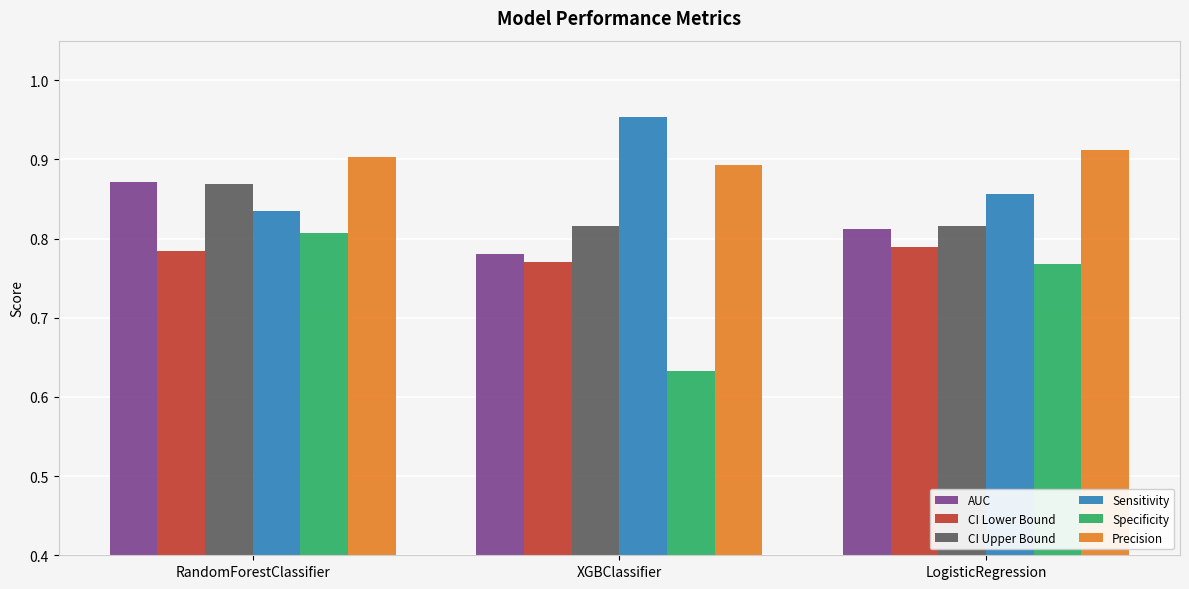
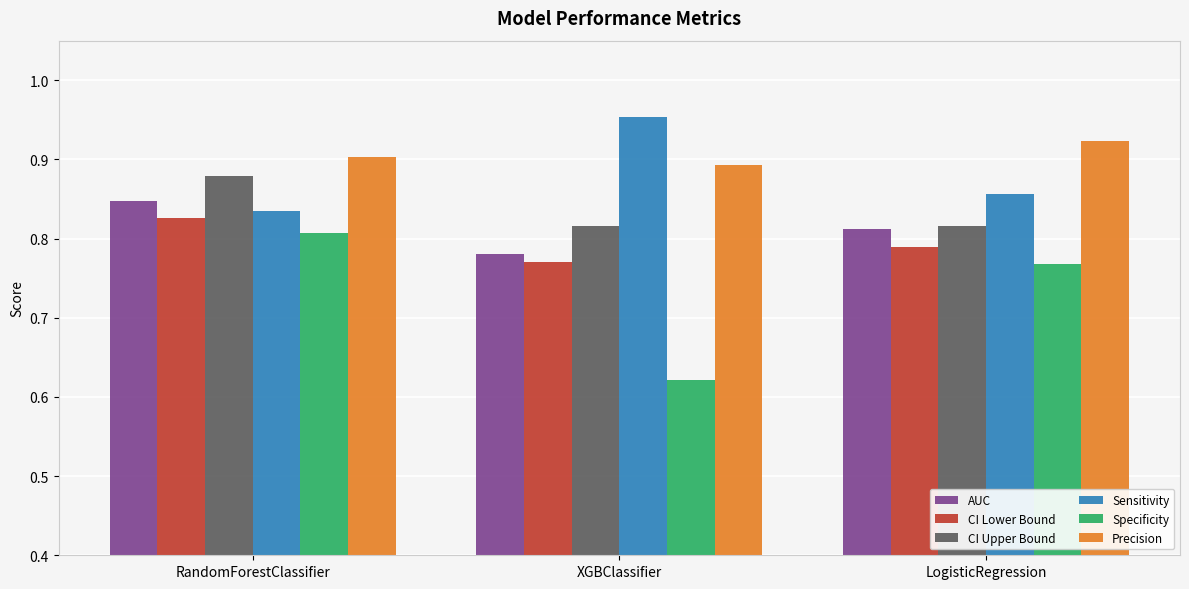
AUC, RandomForestClassifier: 0.87 -> 0.85
CI Lower Bound, RandomForestClassifier: 0.78 -> 0.83
CI Upper Bound, RandomForestClassifier: 0.87 -> 0.88
Specificity, XGBClassifier: 0.63 -> 0.62
Precision, LogisticRegression: 0.91 -> 0.92
